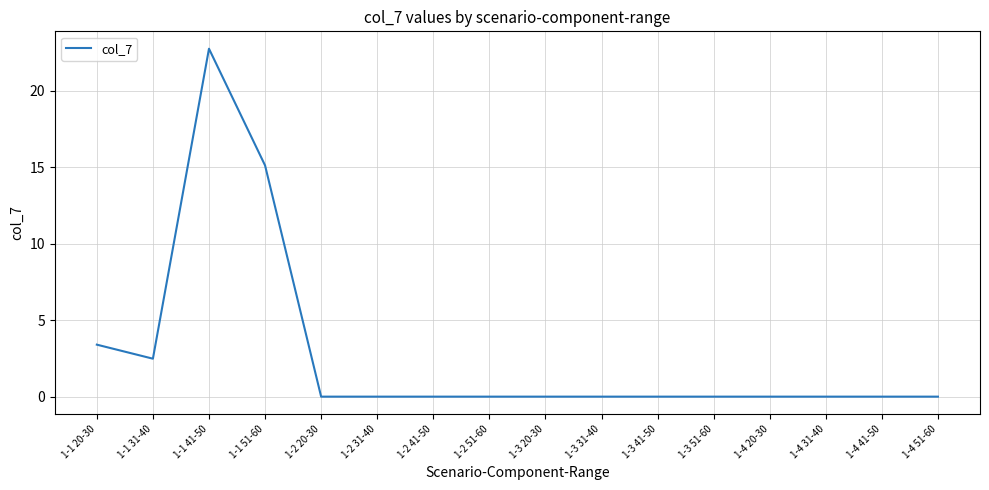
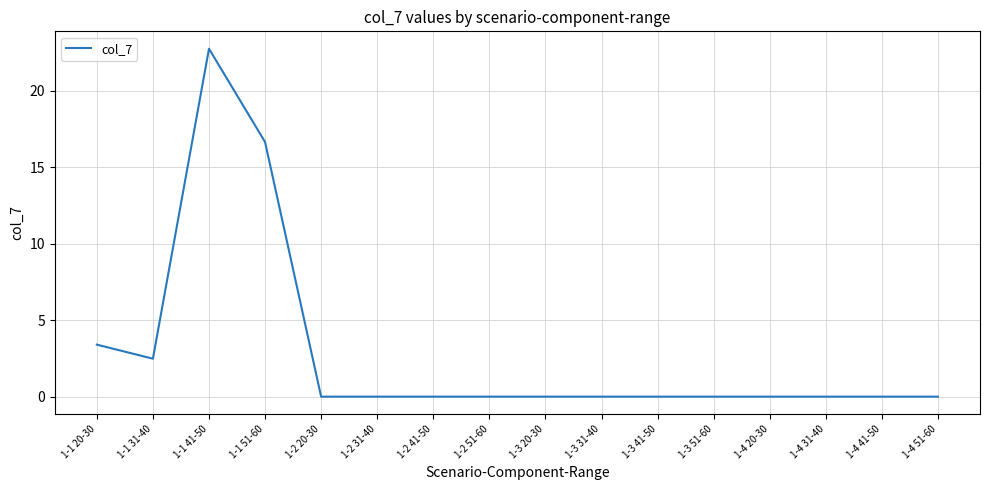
1-1 51-60: 15.1 -> 16.7
